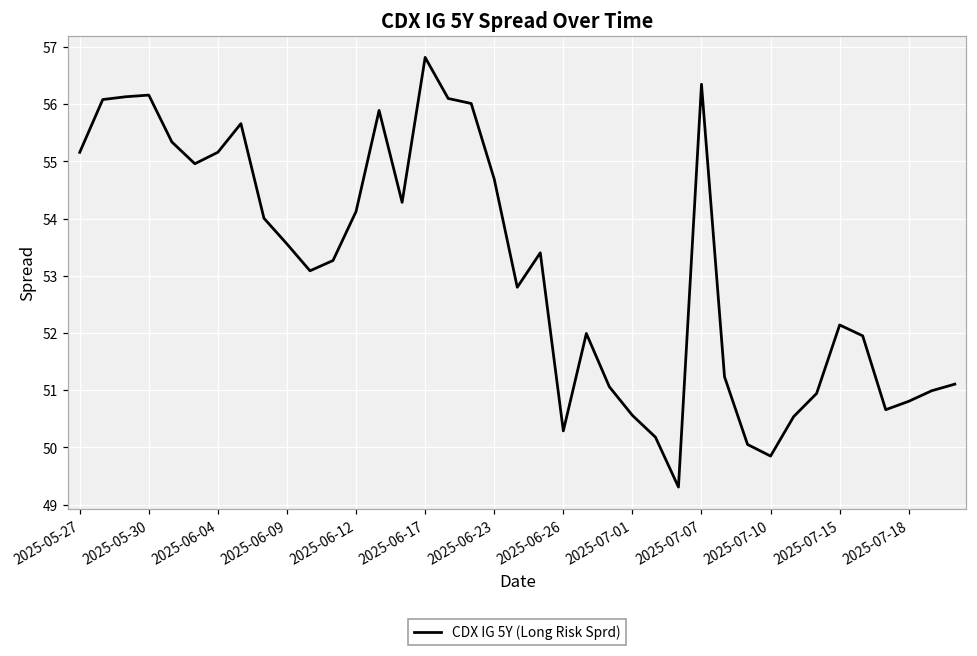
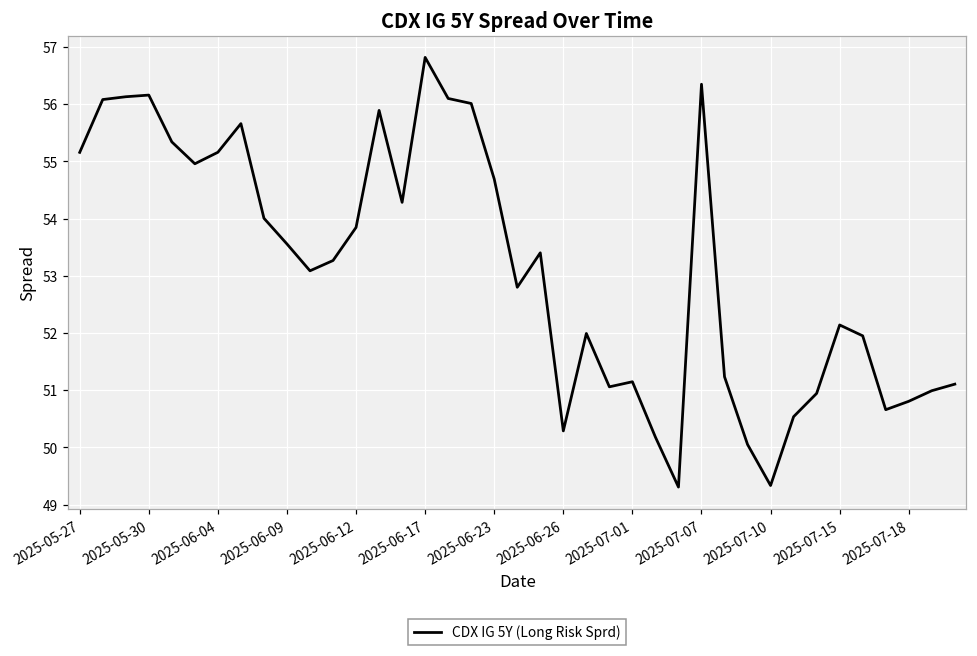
2025-06-12: 54.1 -> 53.8
2025-07-01: 50.6 -> 51.1
2025-07-10: 49.8 -> 49.3
